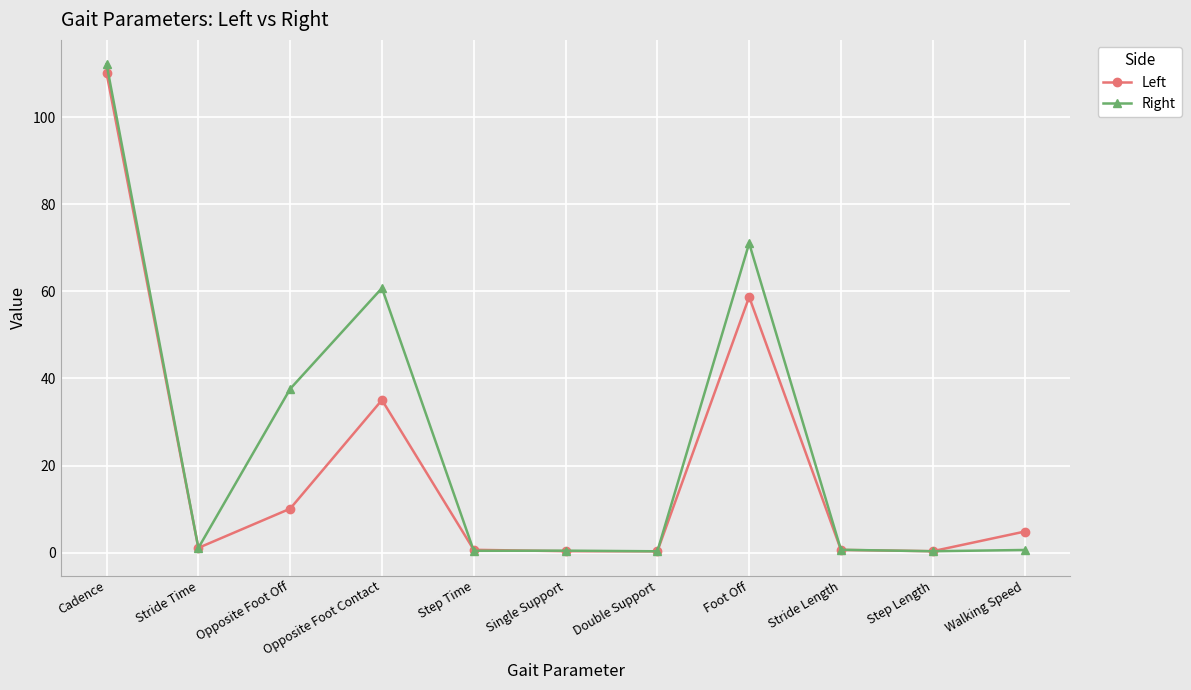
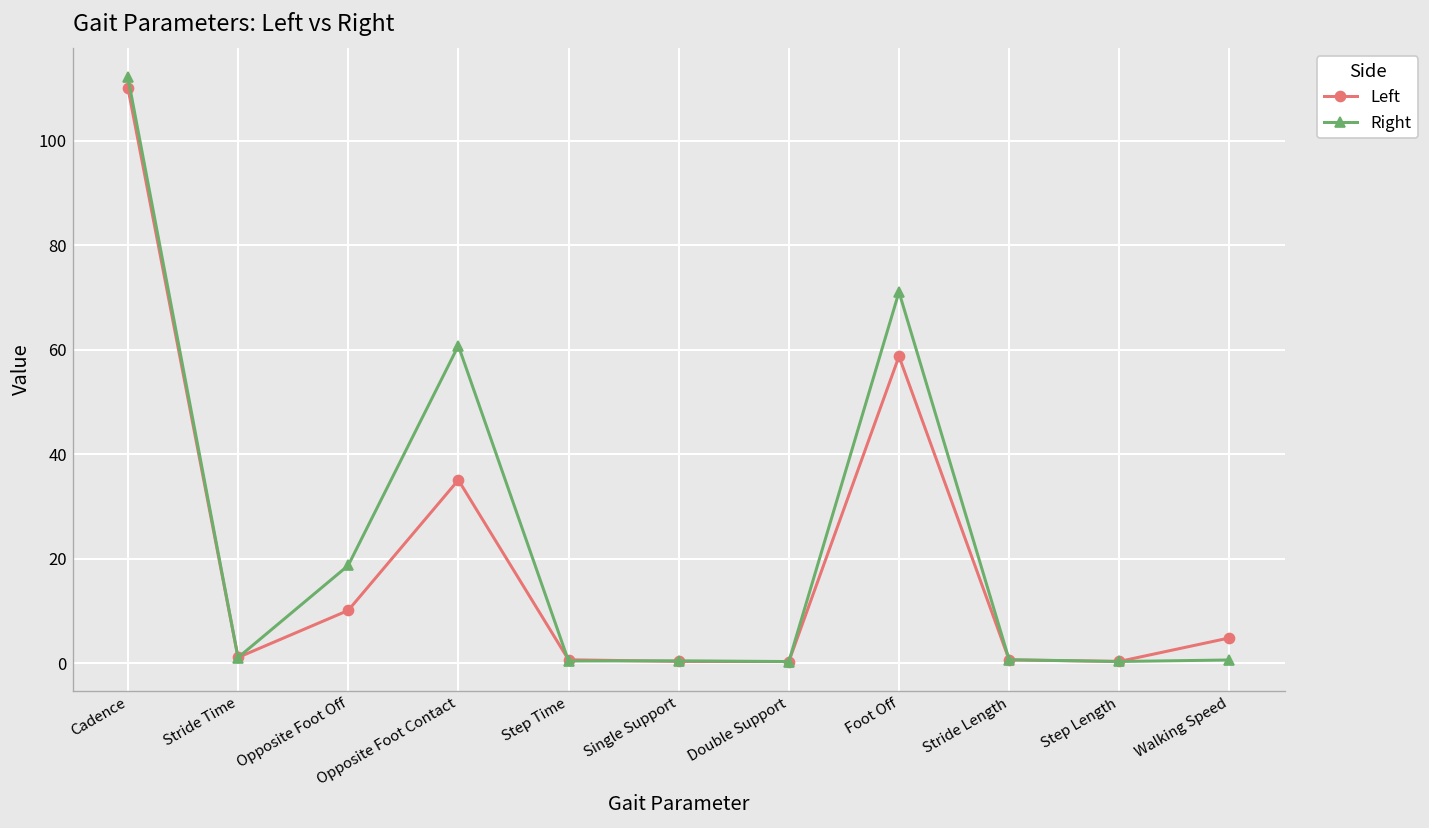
Right, Opposite Foot Off: 38 -> 19
